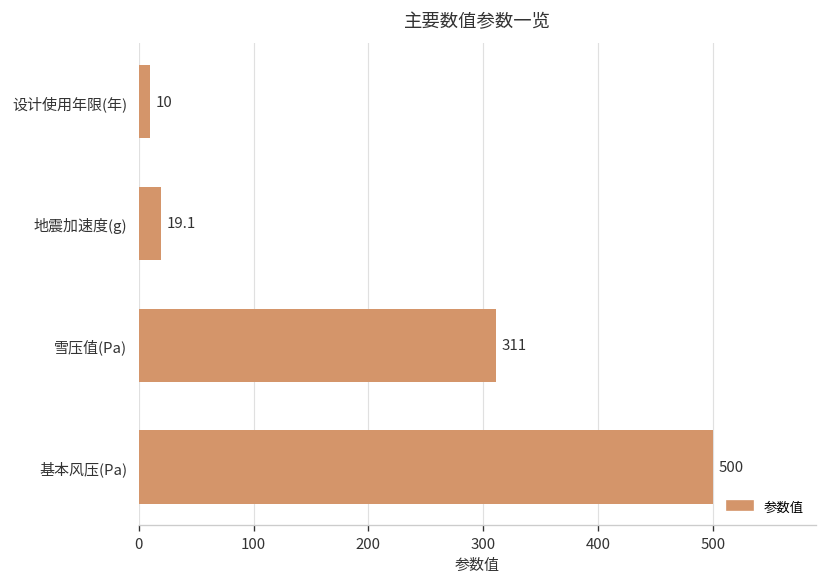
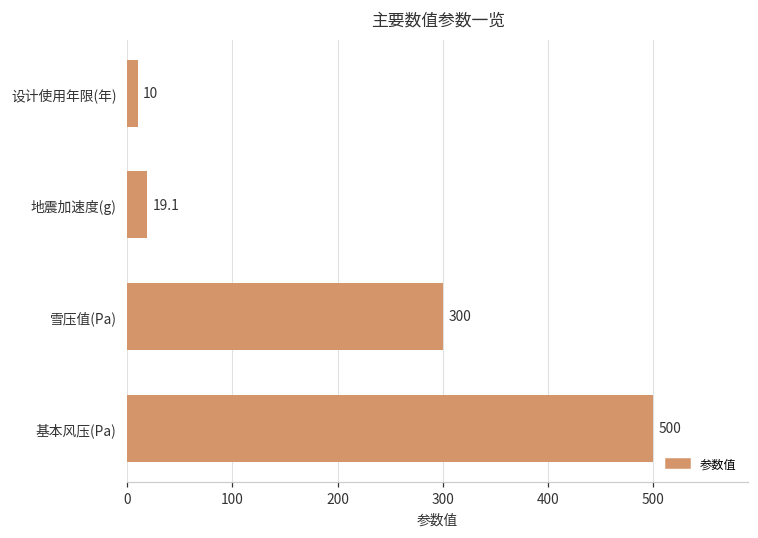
雪压值(Pa): 311 -> 300
